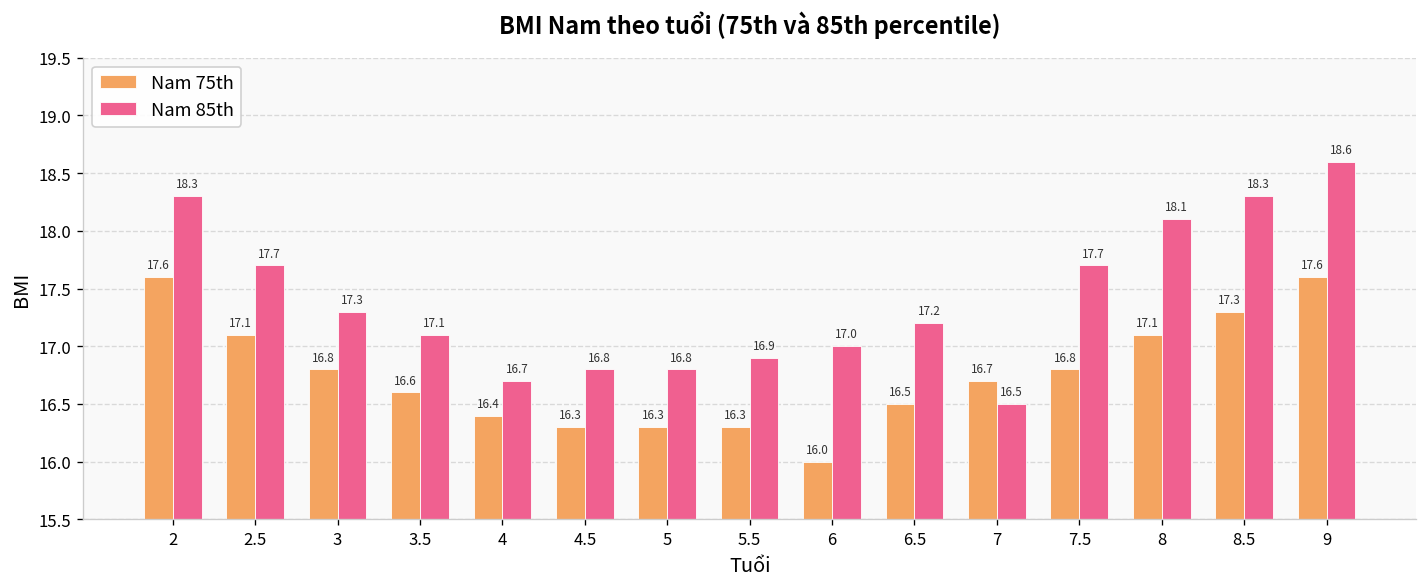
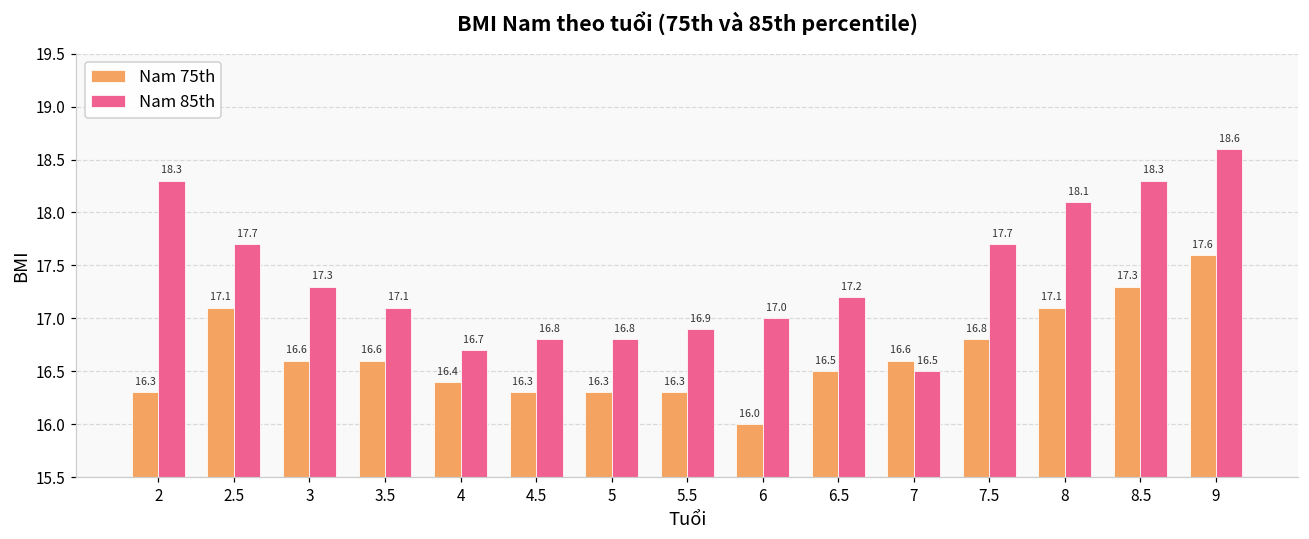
Nam 75th, 2: 17.6 -> 16.3
Nam 75th, 3: 16.8 -> 16.6
Nam 75th, 7: 16.7 -> 16.6
